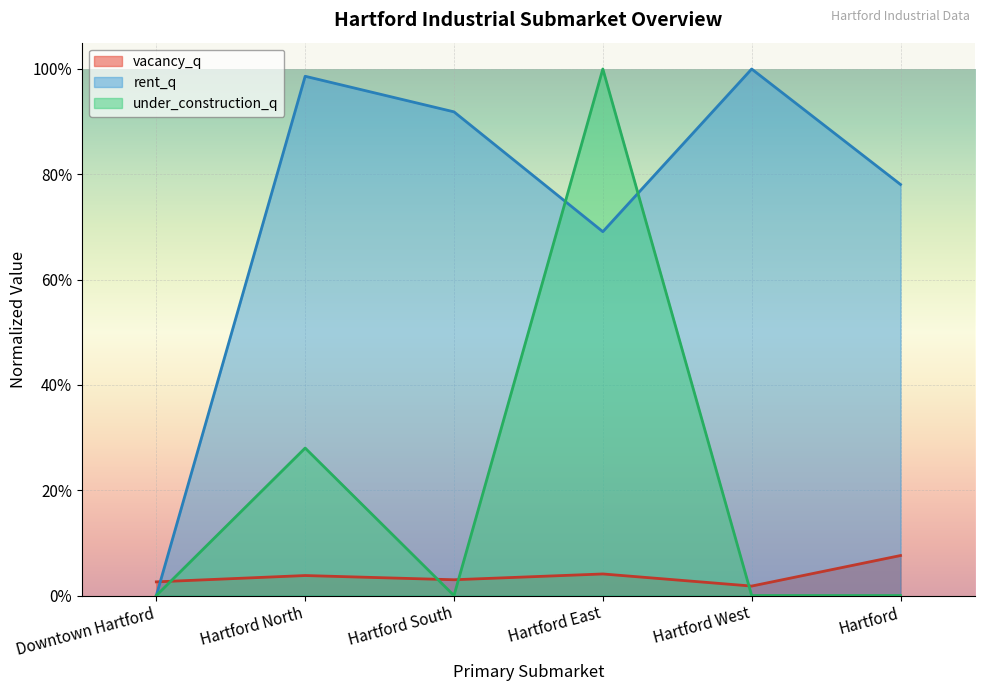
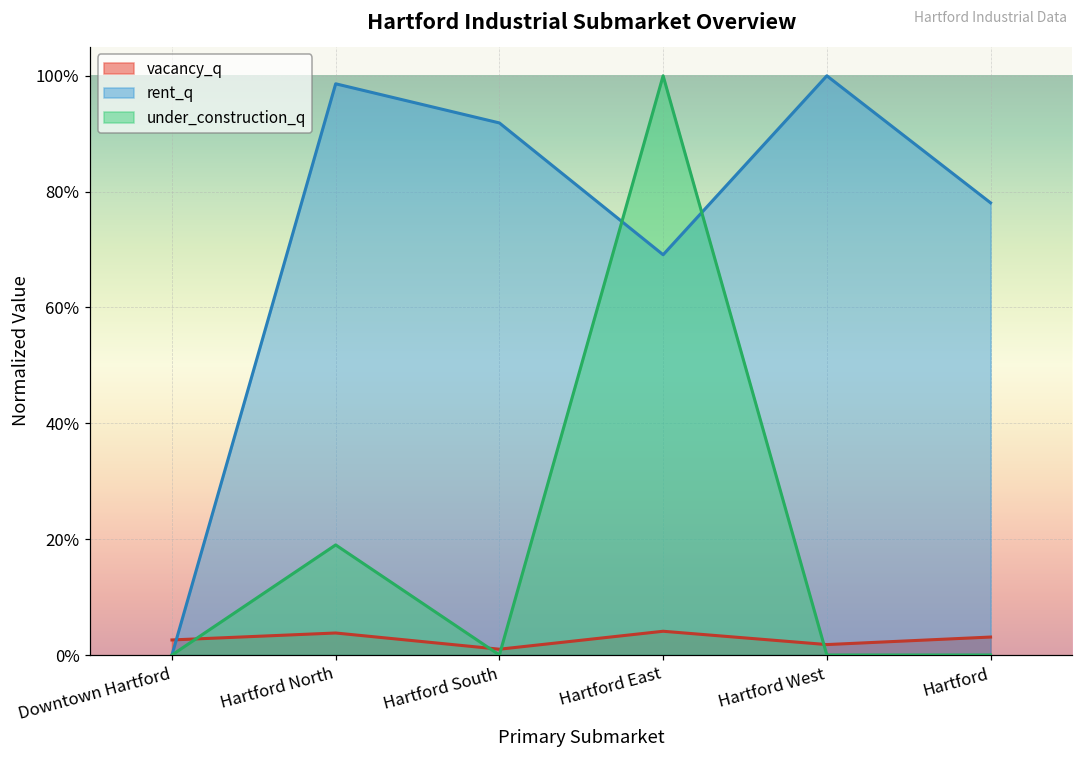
under_construction_q, Hartford North: 28% -> 19%
vacancy_q, Hartford South: 3% -> 1%
vacancy_q, Hartford: 8% -> 3%
